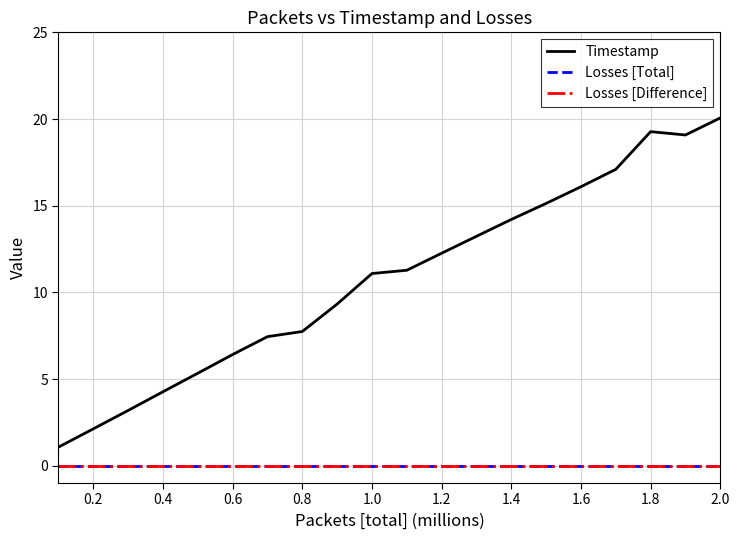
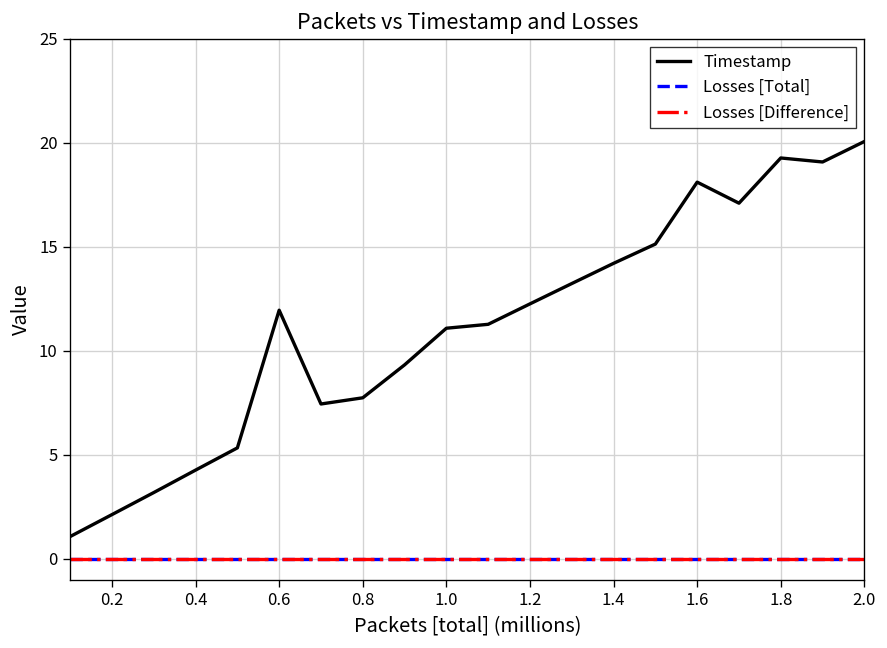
Timestamp, 0.6: 6.4 -> 12.0
Timestamp, 1.6: 16.1 -> 18.1
